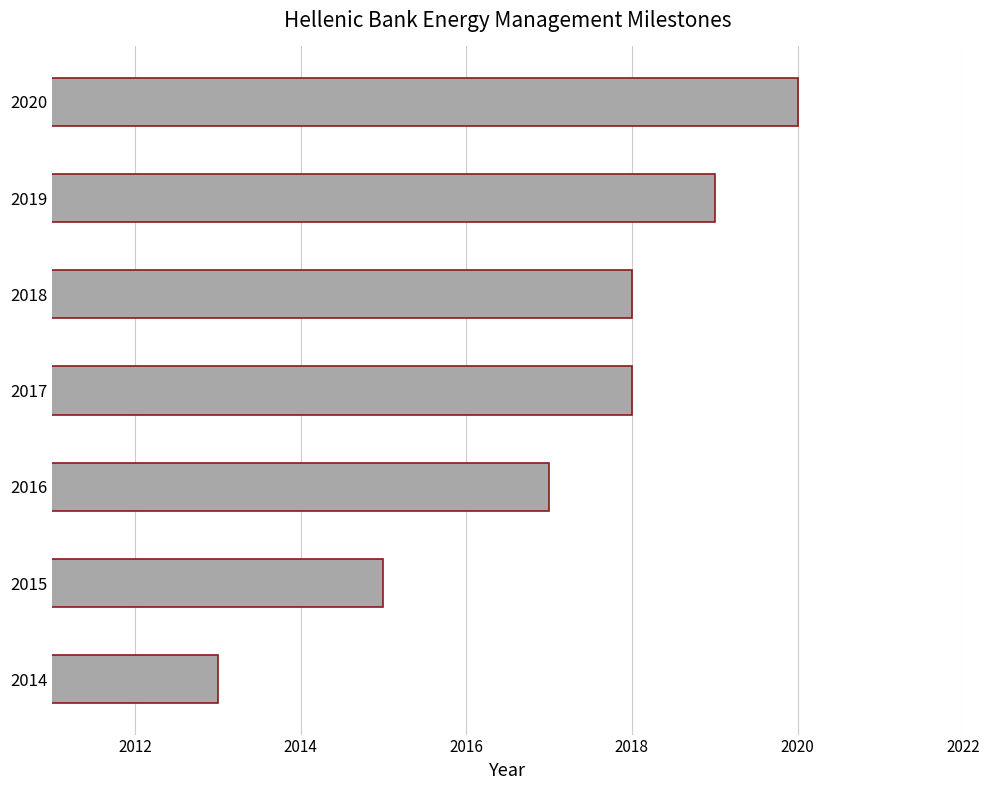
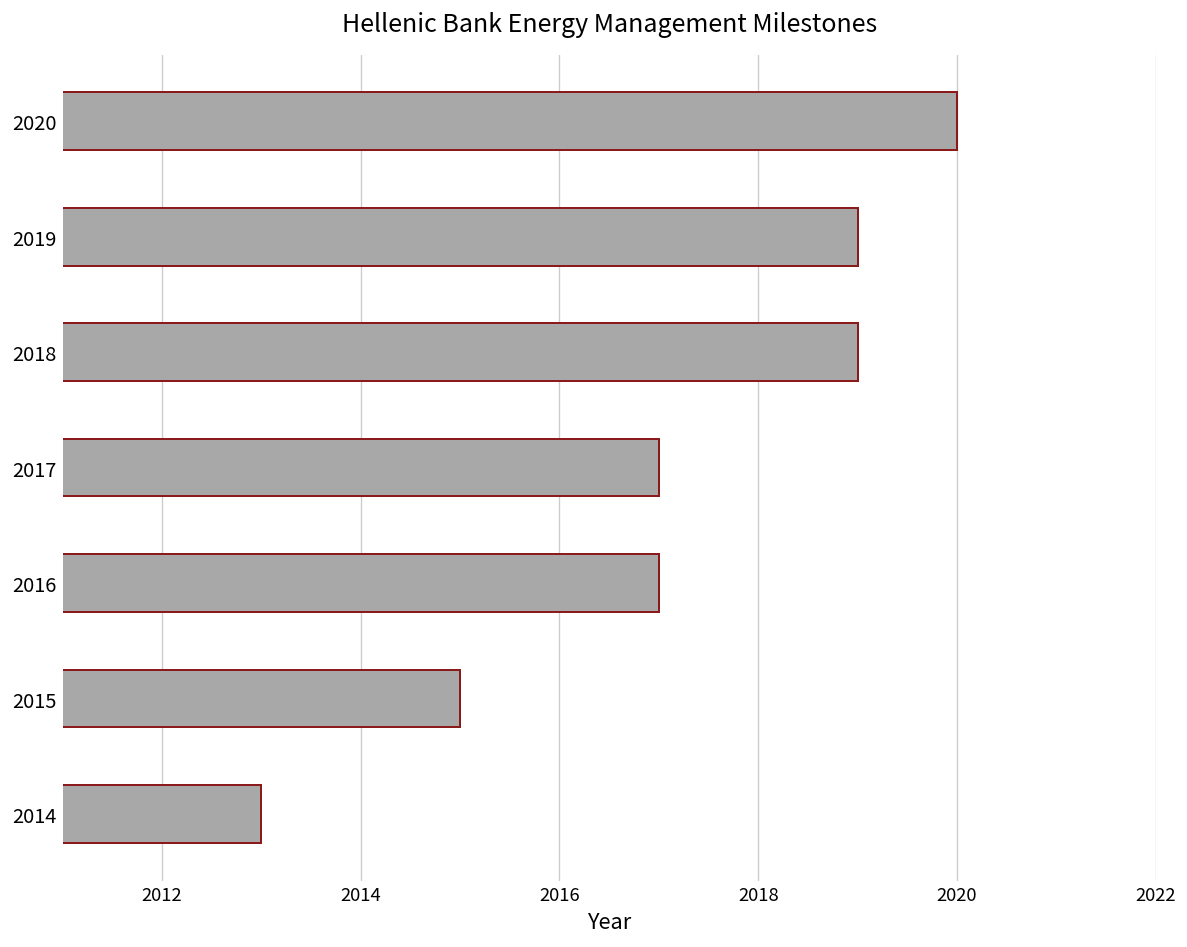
2018: 2018 -> 2019
2017: 2018 -> 2017
